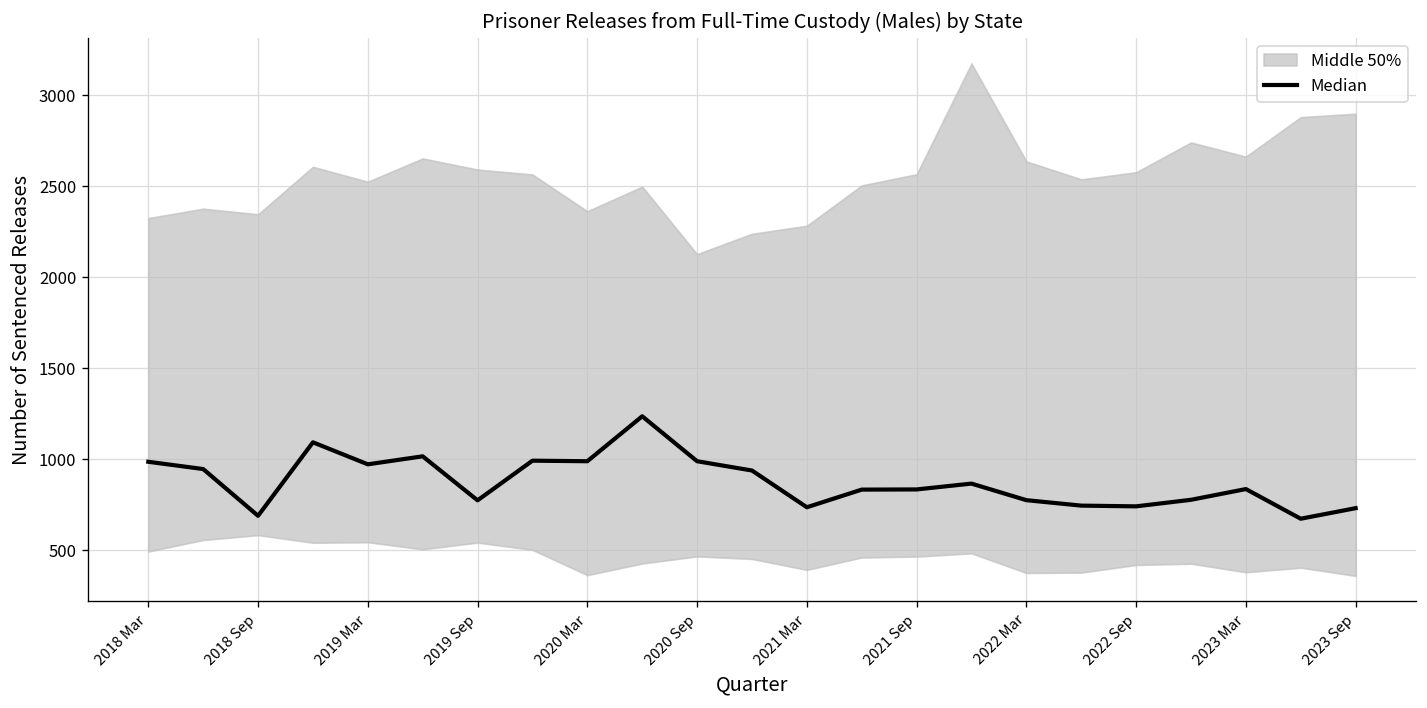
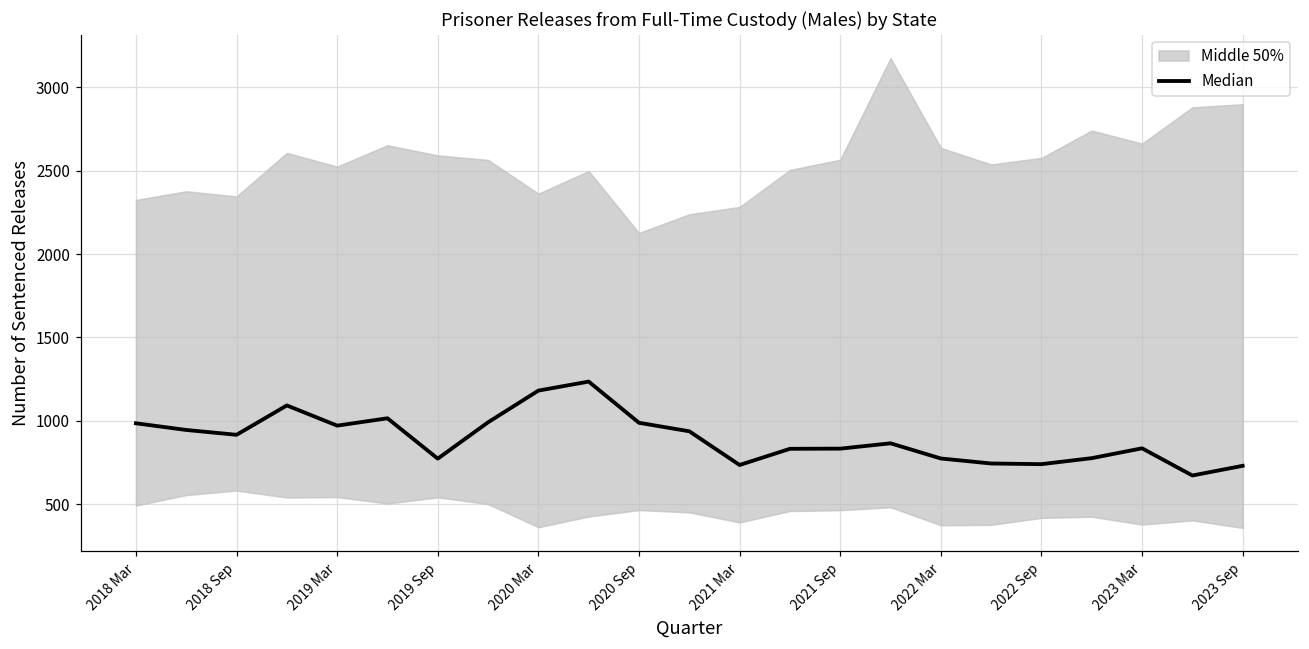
Median, 2018 Sep: 690 -> 920
Median, 2020 Mar: 990 -> 1180
